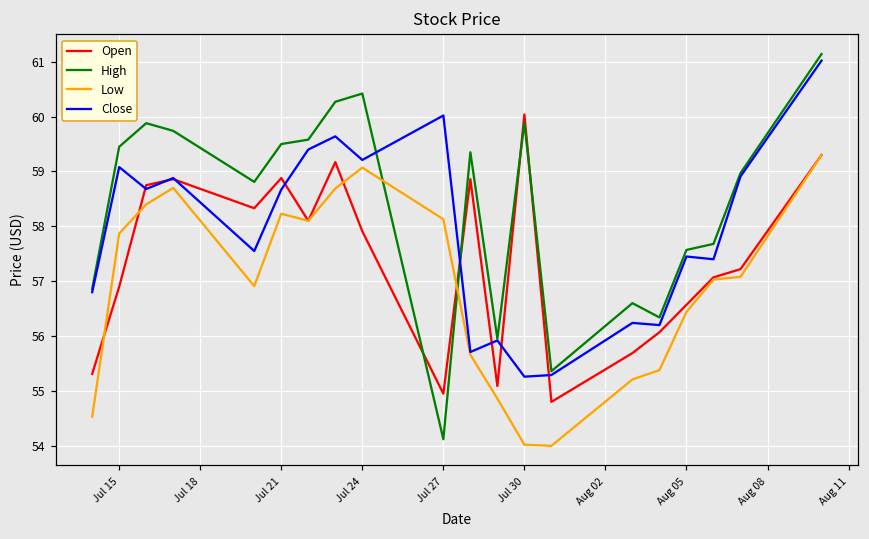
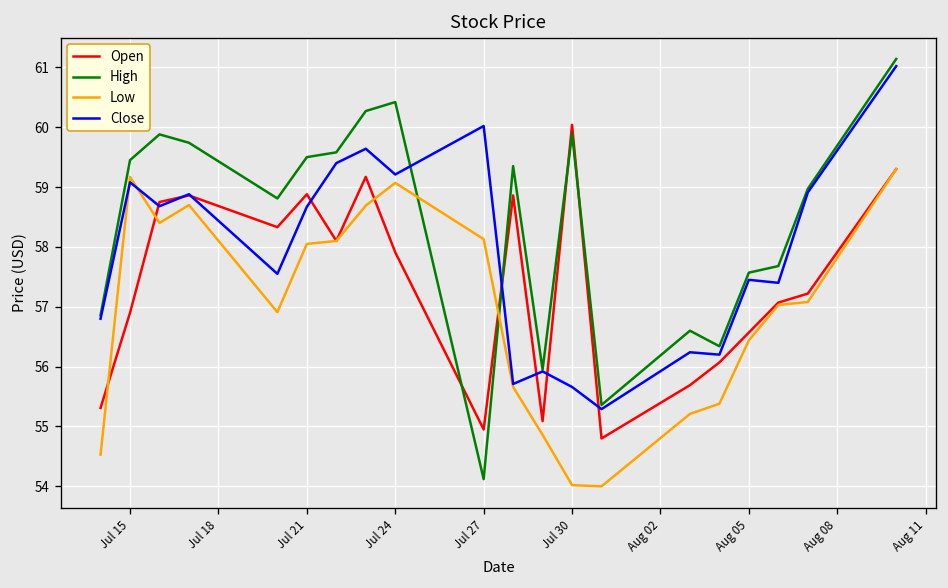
Low, Jul 15: 57.9 -> 59.2
Low, Jul 21: 58.2 -> 58.1
Close, Jul 30: 55.3 -> 55.7
